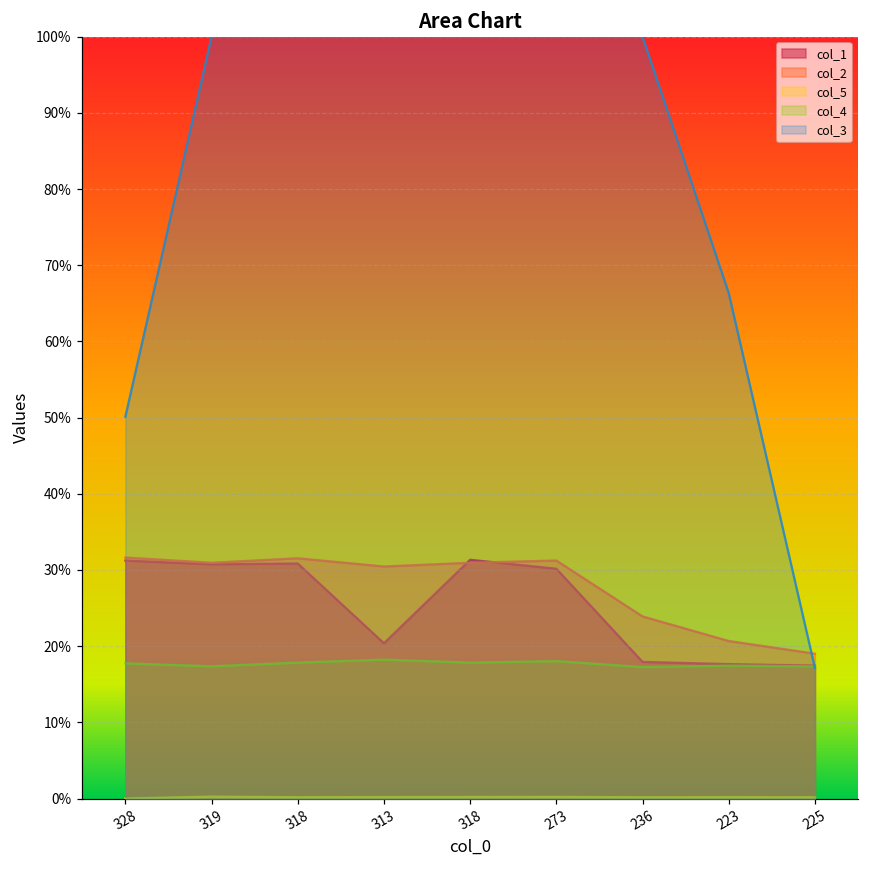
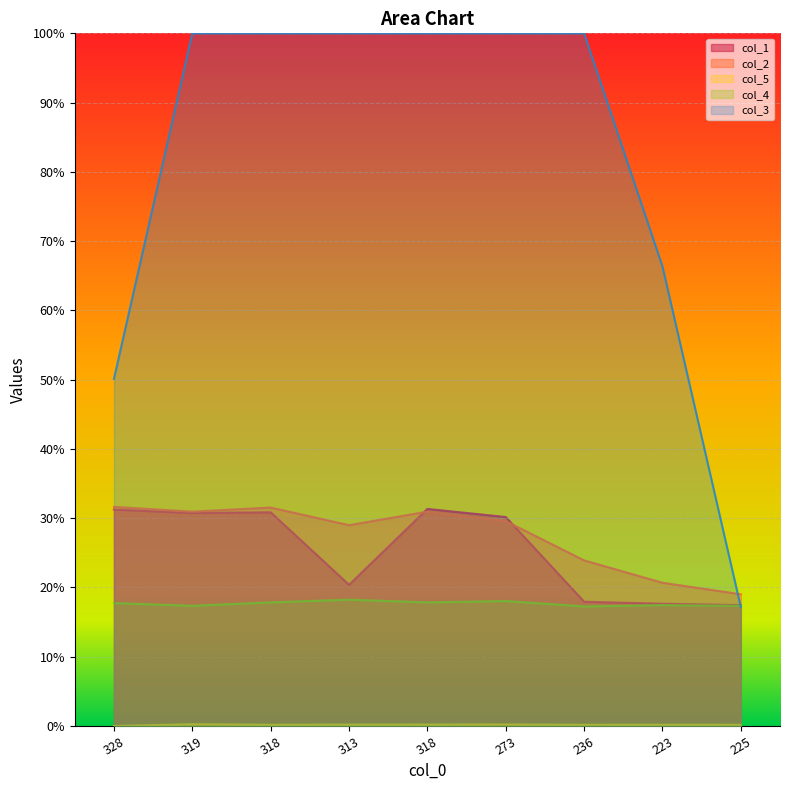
col_2, 313: 30% -> 29%
col_2, 273: 31% -> 30%
